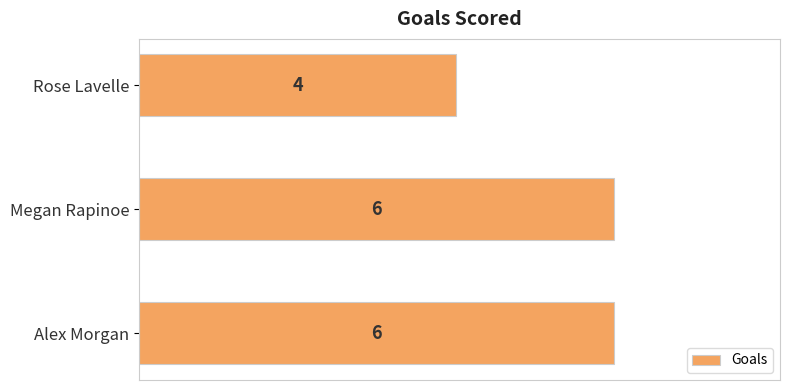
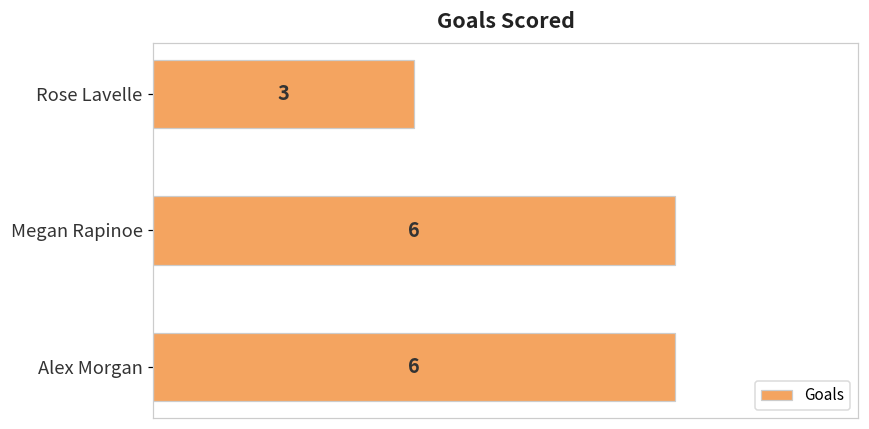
Rose Lavelle: 4 -> 3
